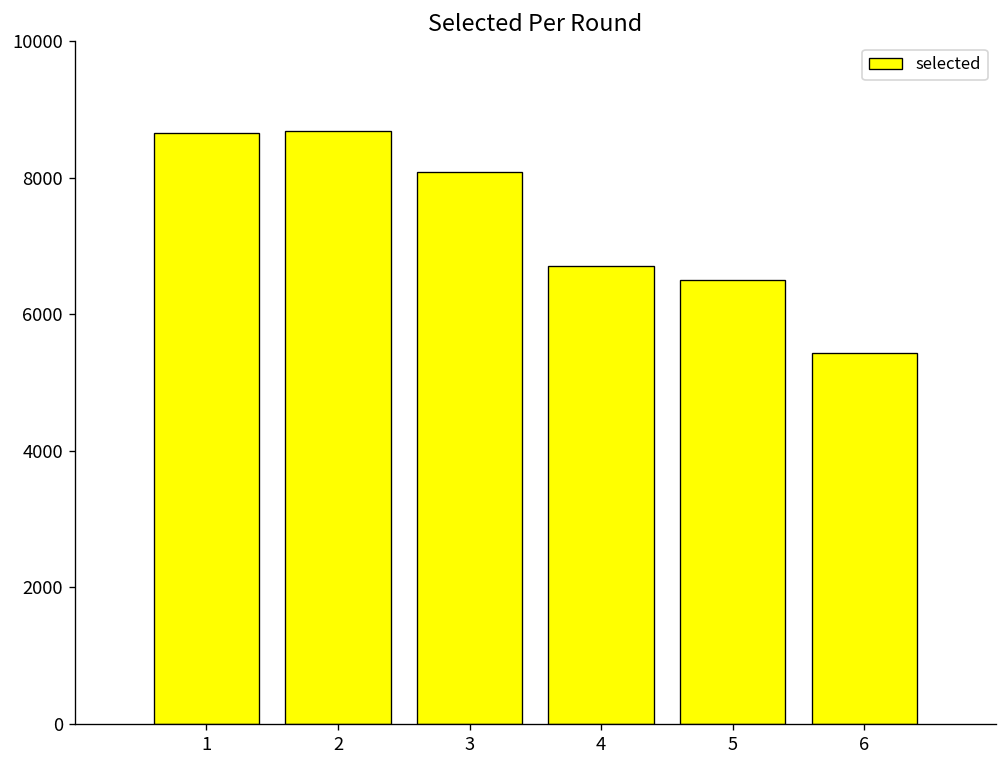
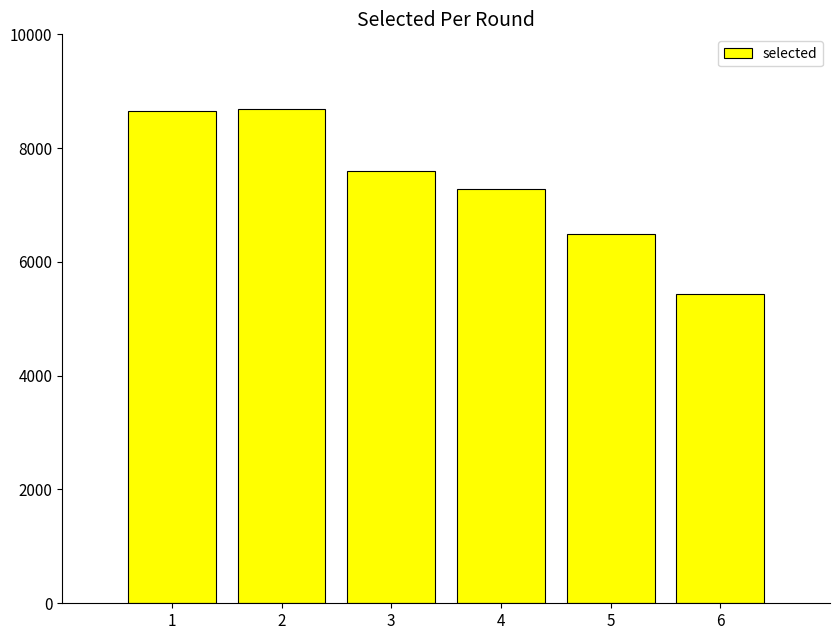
3: 8100 -> 7600
4: 6700 -> 7300
